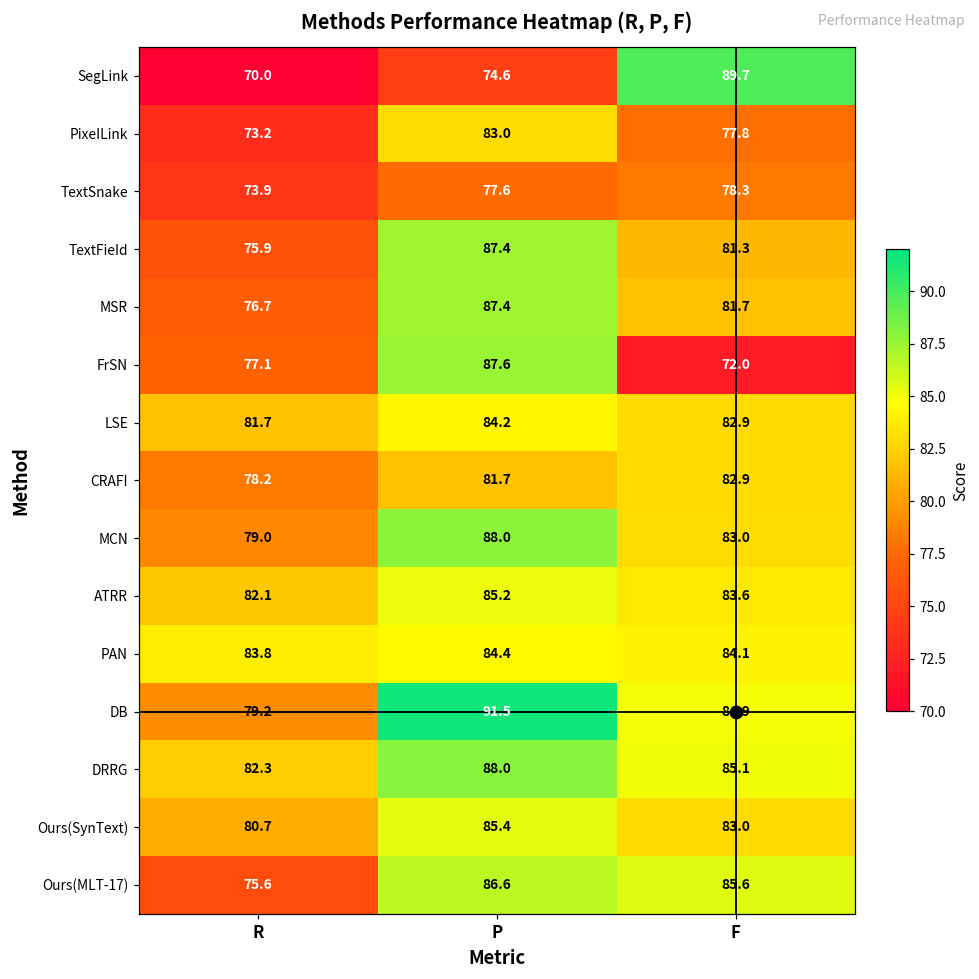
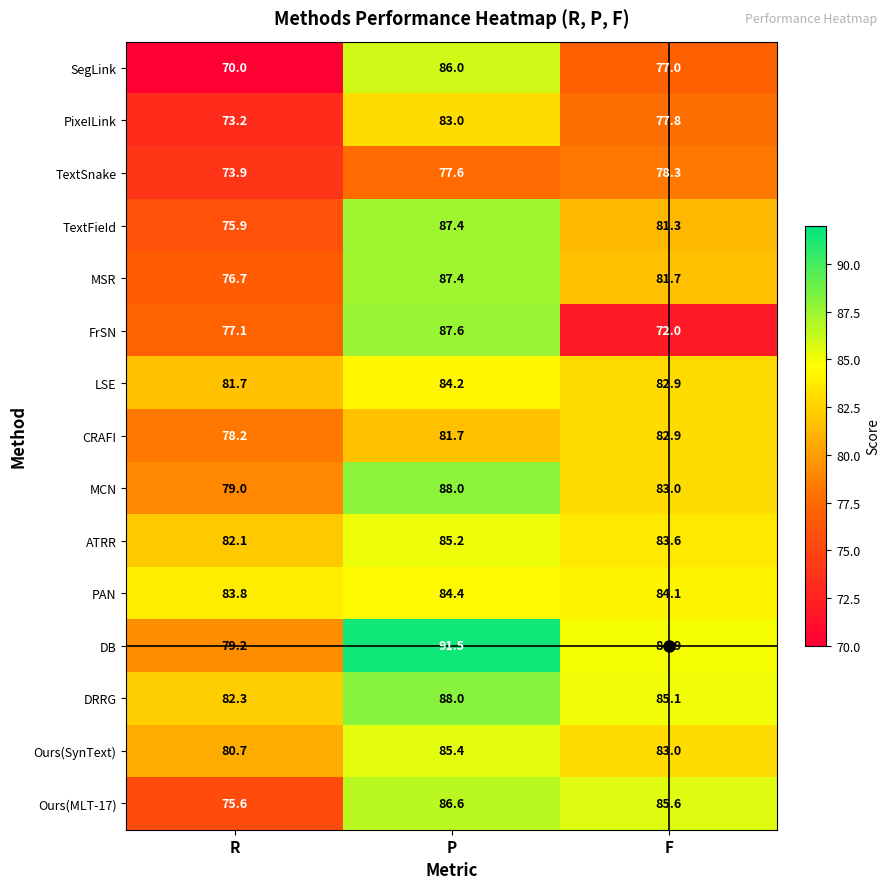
SegLink, P: 74.6 -> 86.0
SegLink, F: 89.7 -> 77.0
